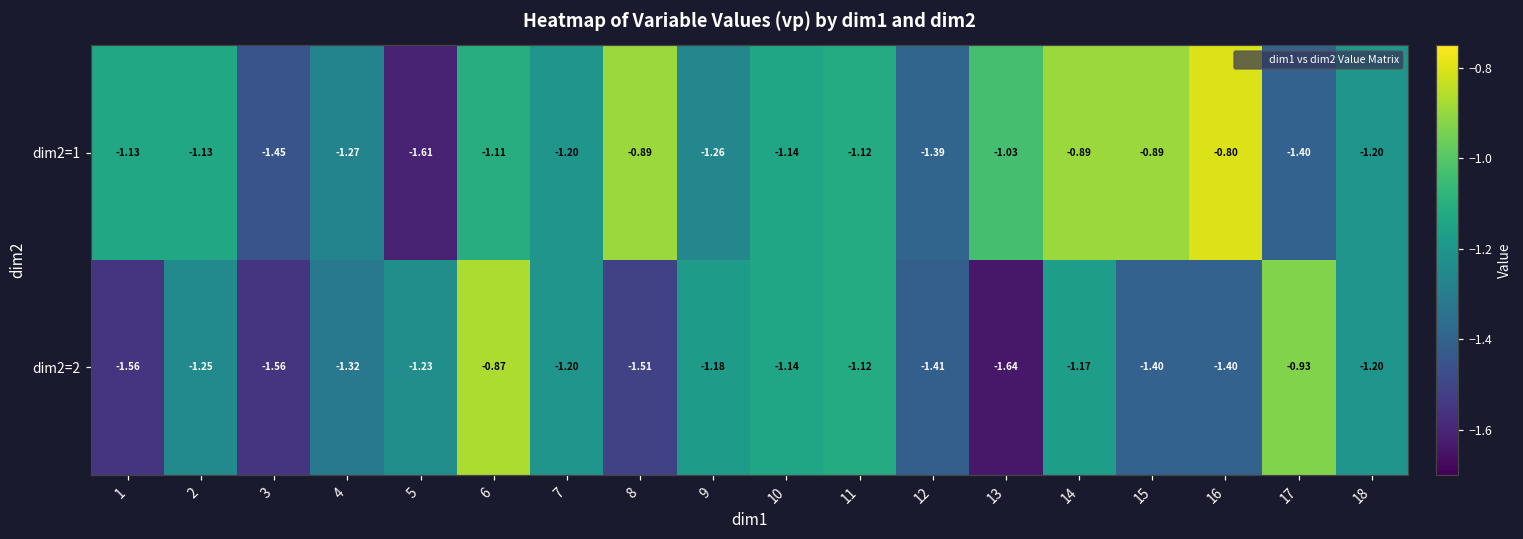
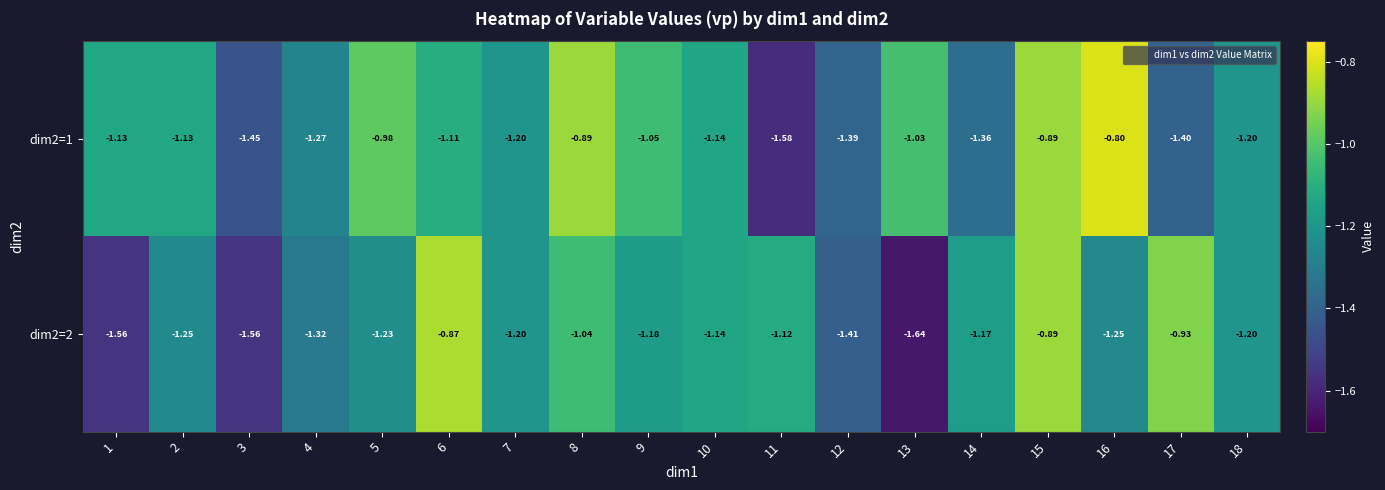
dim2=1, 5: -1.61 -> -0.98
dim2=1, 9: -1.26 -> -1.05
dim2=1, 11: -1.12 -> -1.58
dim2=1, 14: -0.89 -> -1.36
dim2=2, 8: -1.51 -> -1.04
dim2=2, 15: -1.40 -> -0.89
dim2=2, 16: -1.40 -> -1.25
